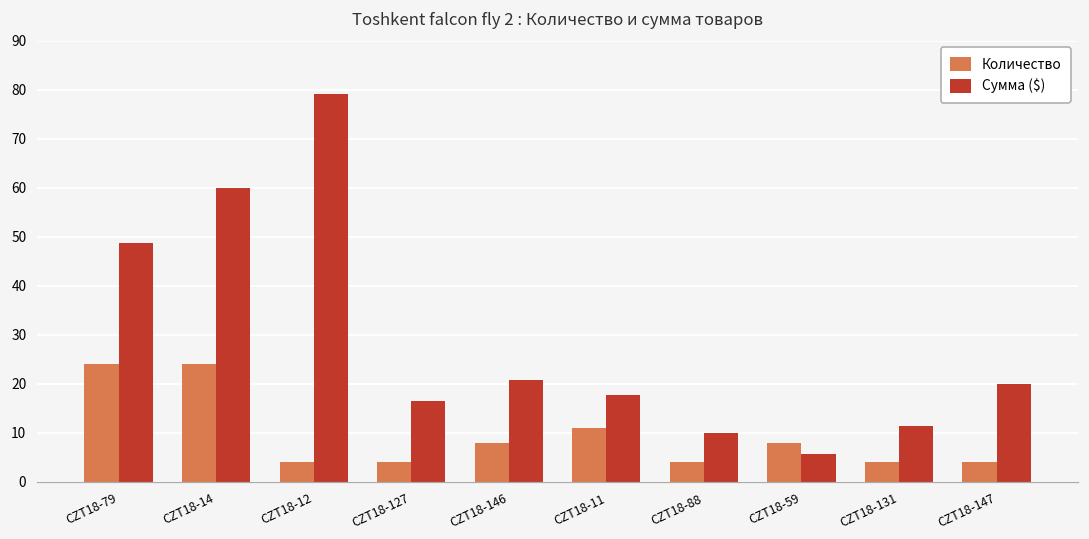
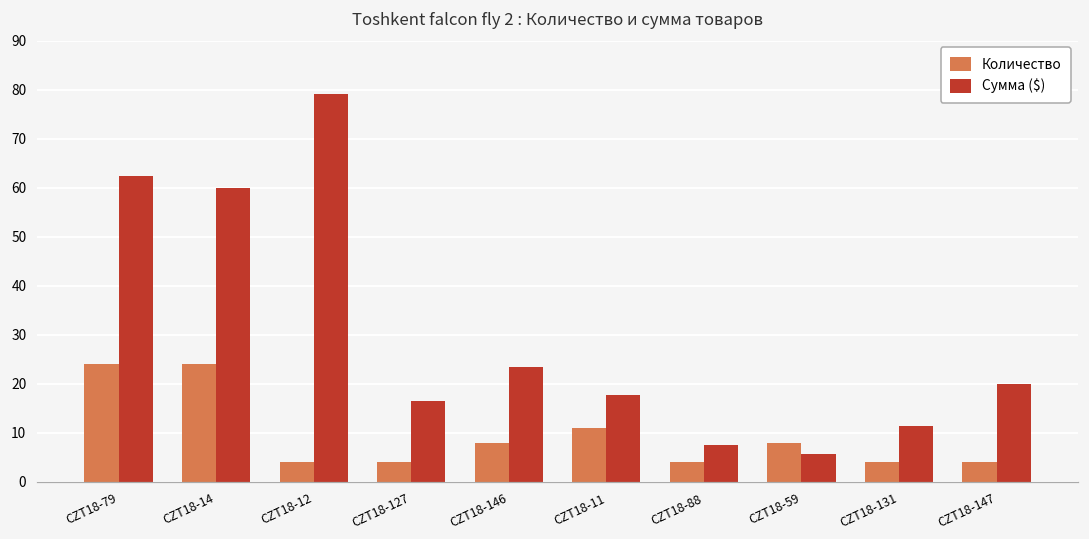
Сумма ($), CZT18-79: 49 -> 62
Сумма ($), CZT18-146: 21 -> 24
Сумма ($), CZT18-88: 10 -> 7
